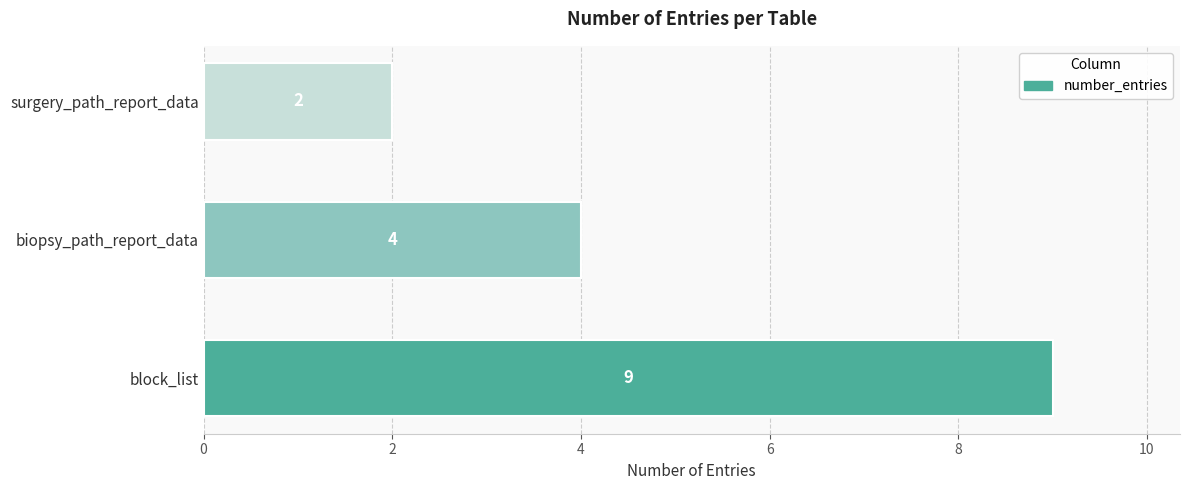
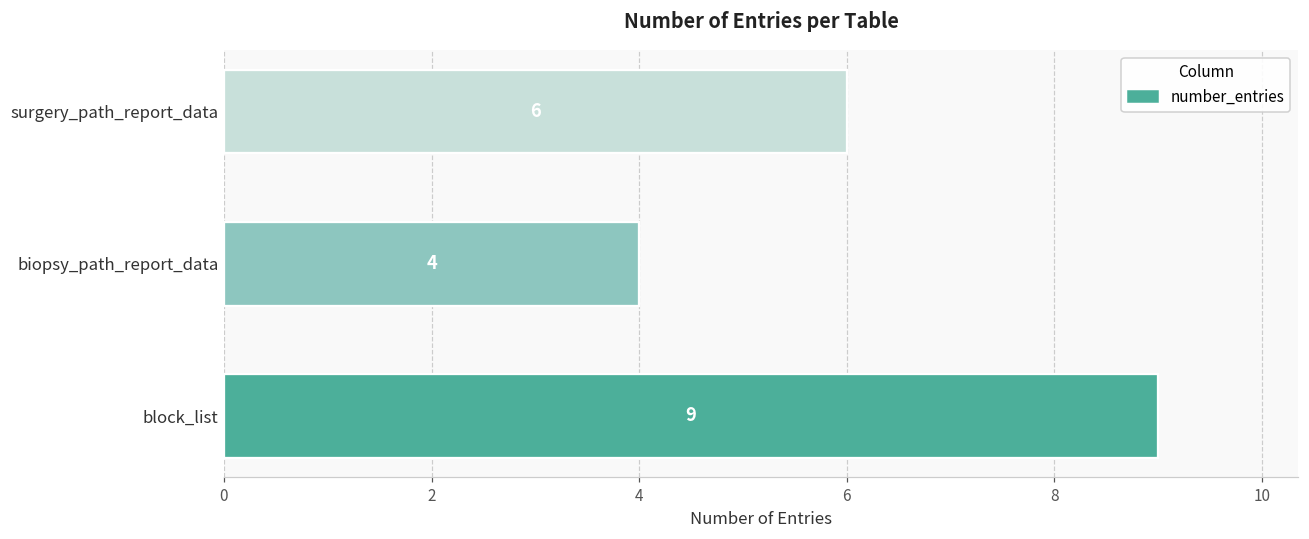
surgery_path_report_data: 2 -> 6
